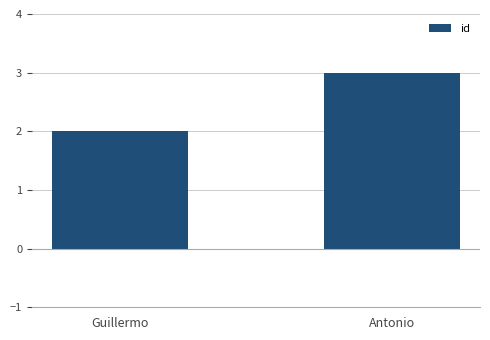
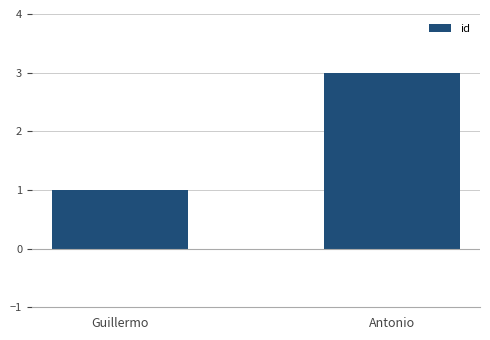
Guillermo: 2 -> 1
